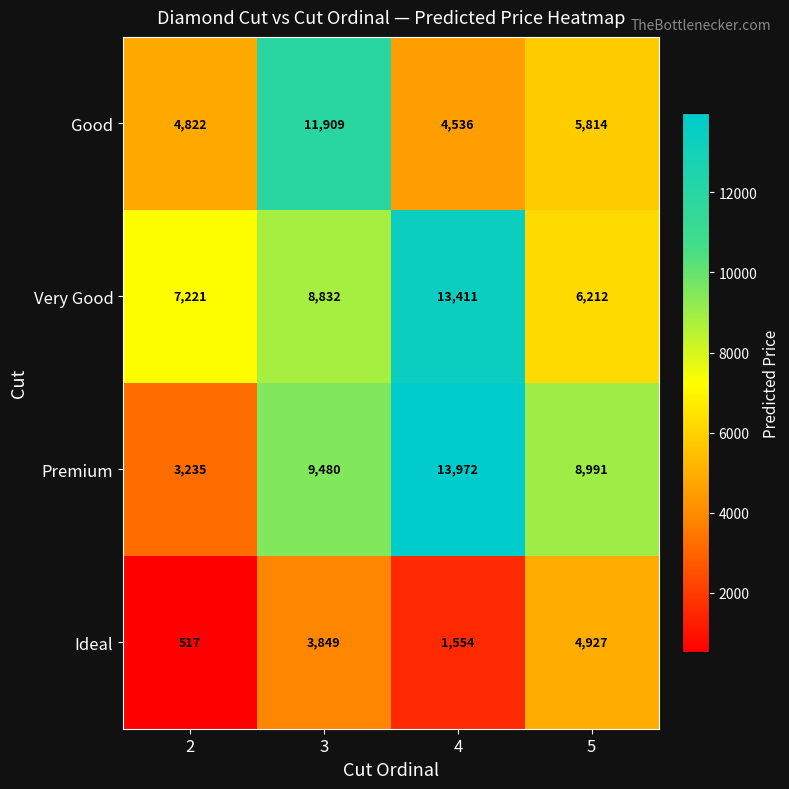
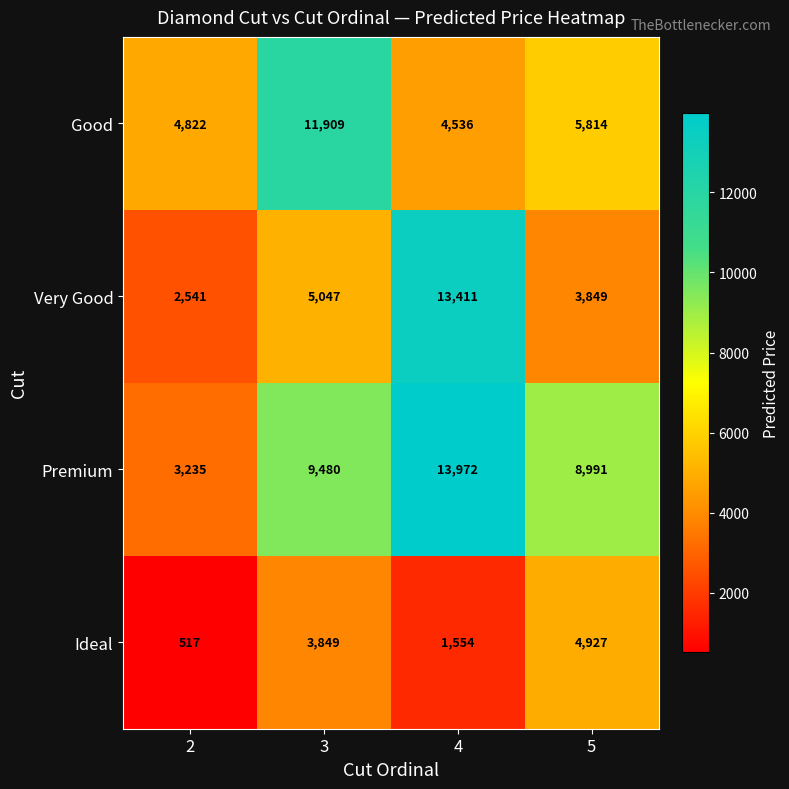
Very Good, 2: 7,221 -> 2,541
Very Good, 3: 8,832 -> 5,047
Very Good, 5: 6,212 -> 3,849
